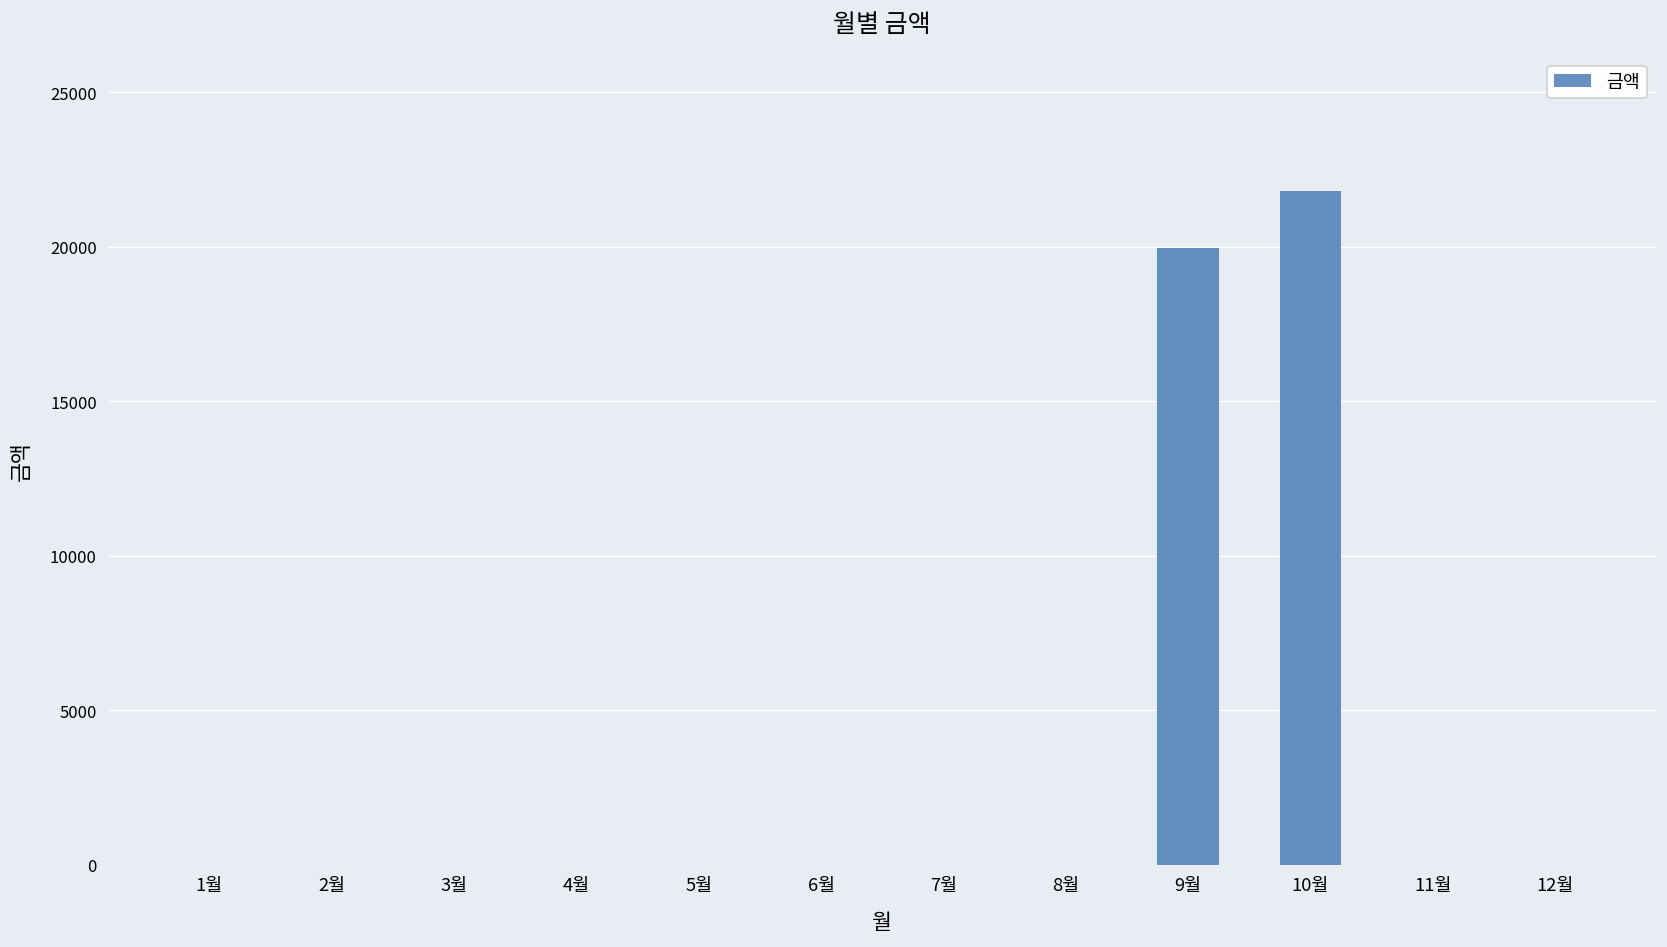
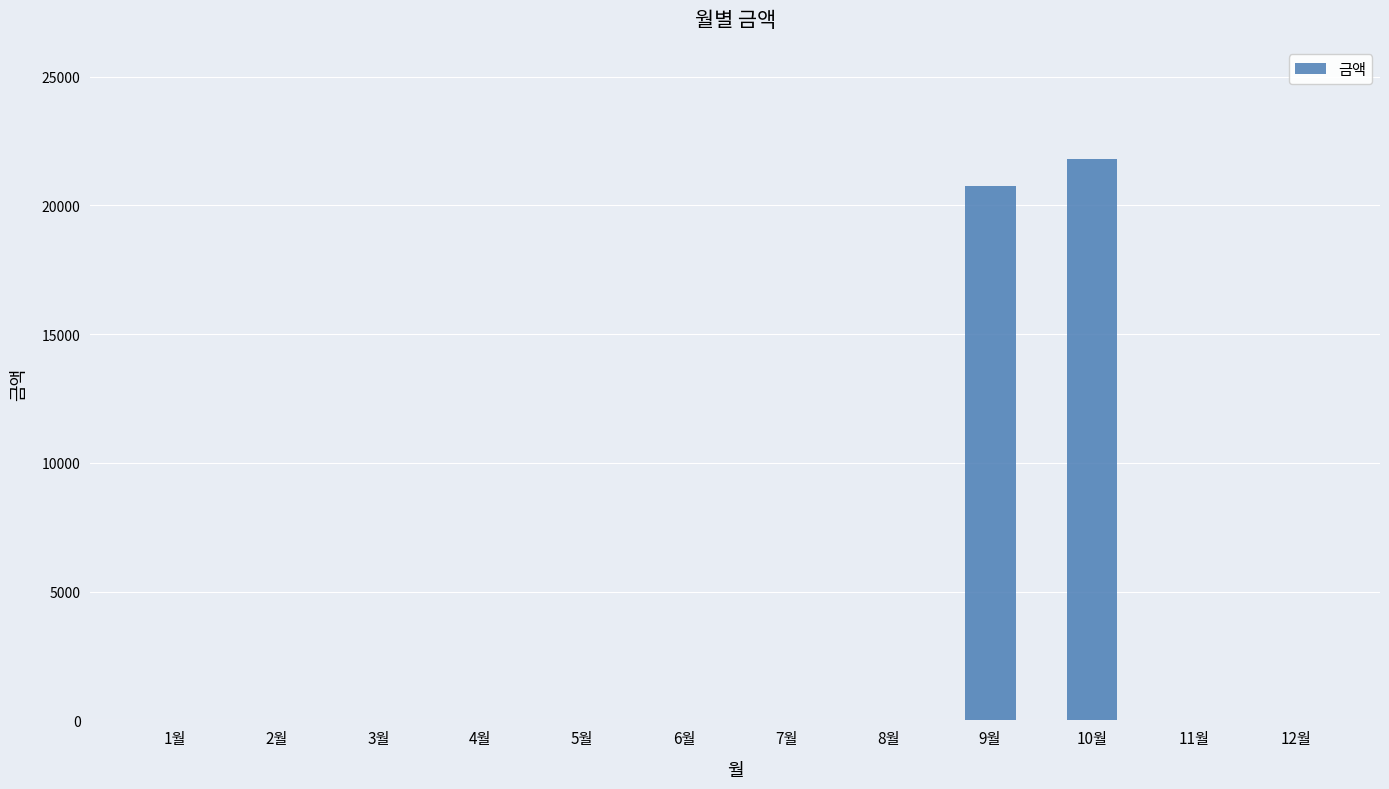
9월: 20000 -> 20800
